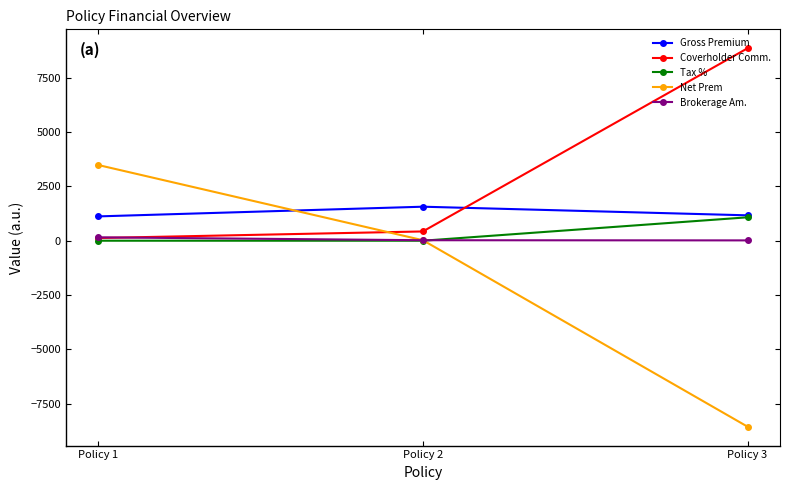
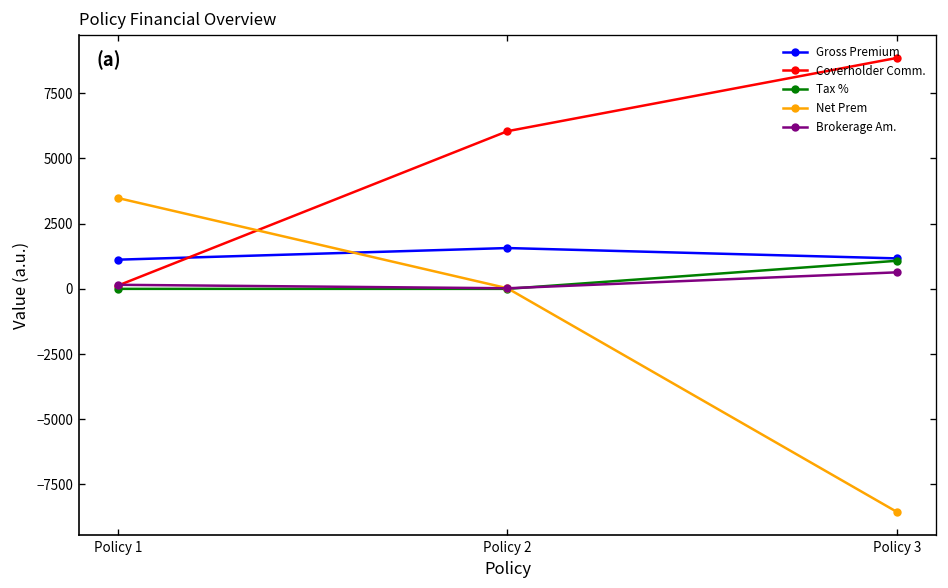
Coverholder Comm., Policy 2: 400 -> 6000
Brokerage Am., Policy 3: 0 -> 600
